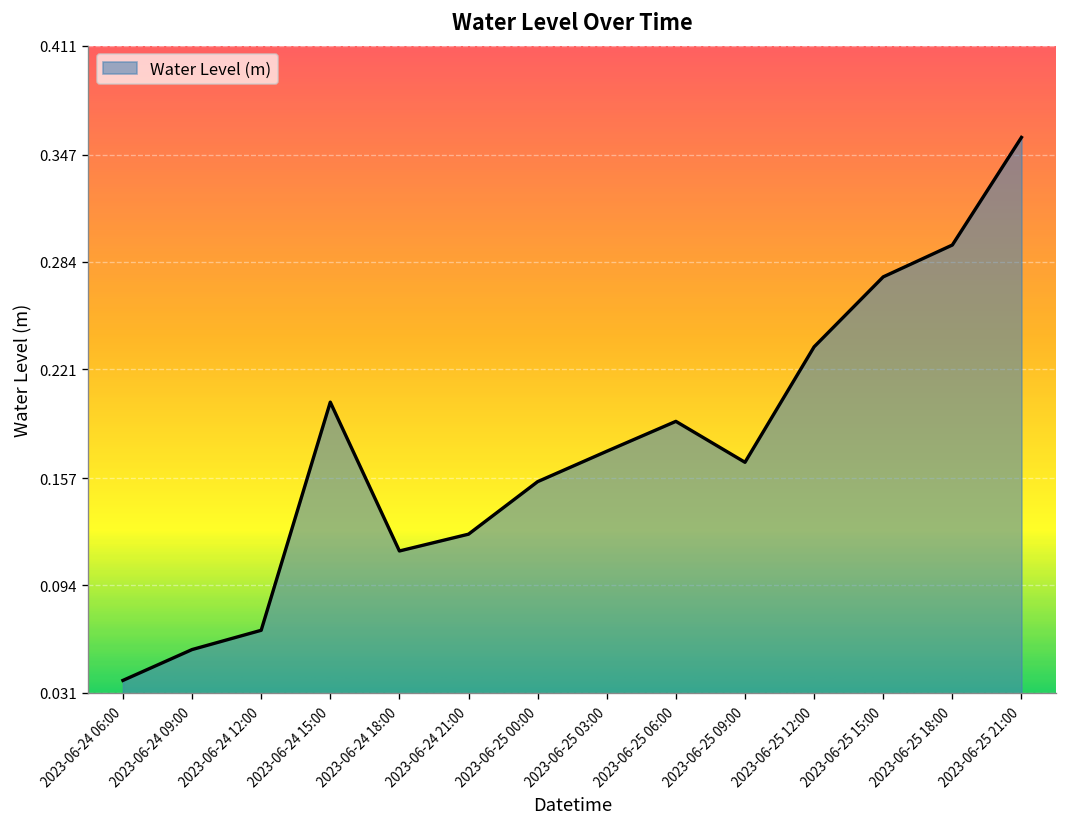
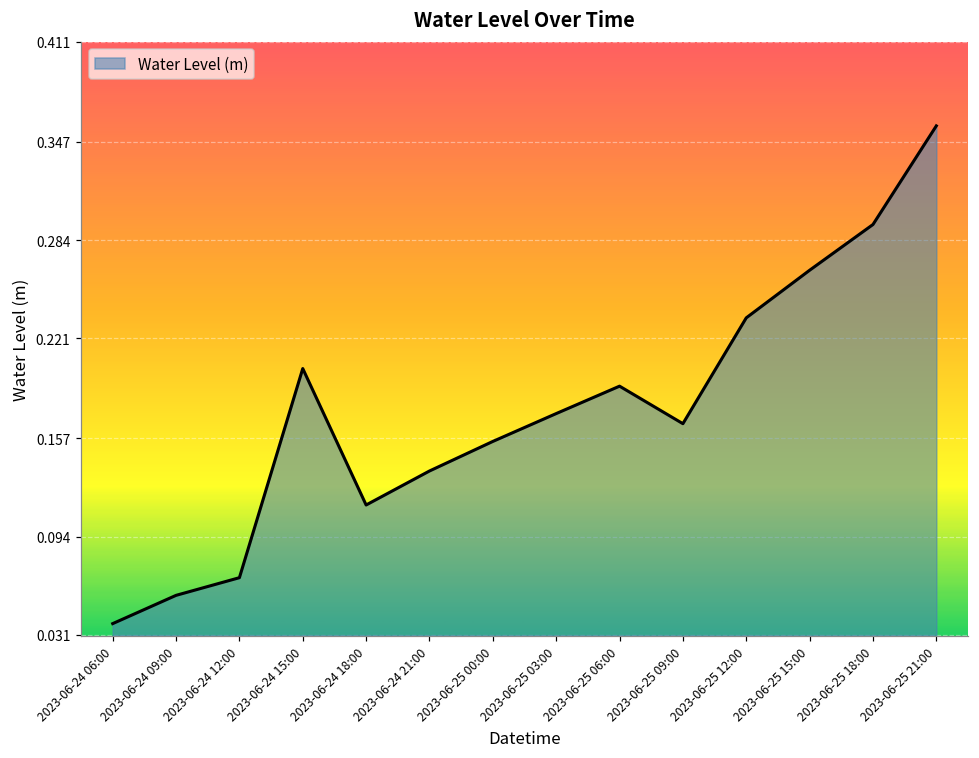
2023-06-24 21:00: 0.124 -> 0.136
2023-06-25 15:00: 0.275 -> 0.265
